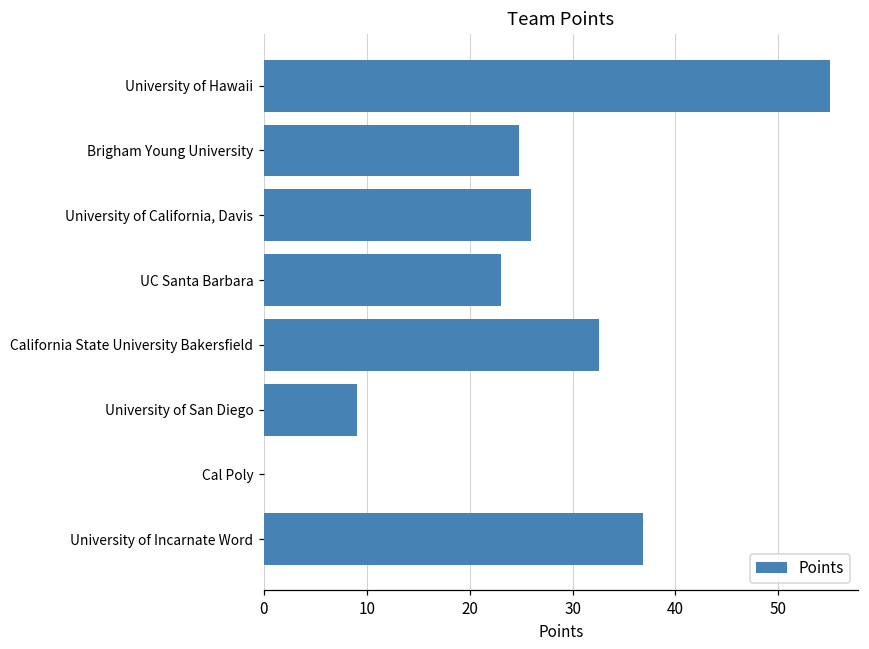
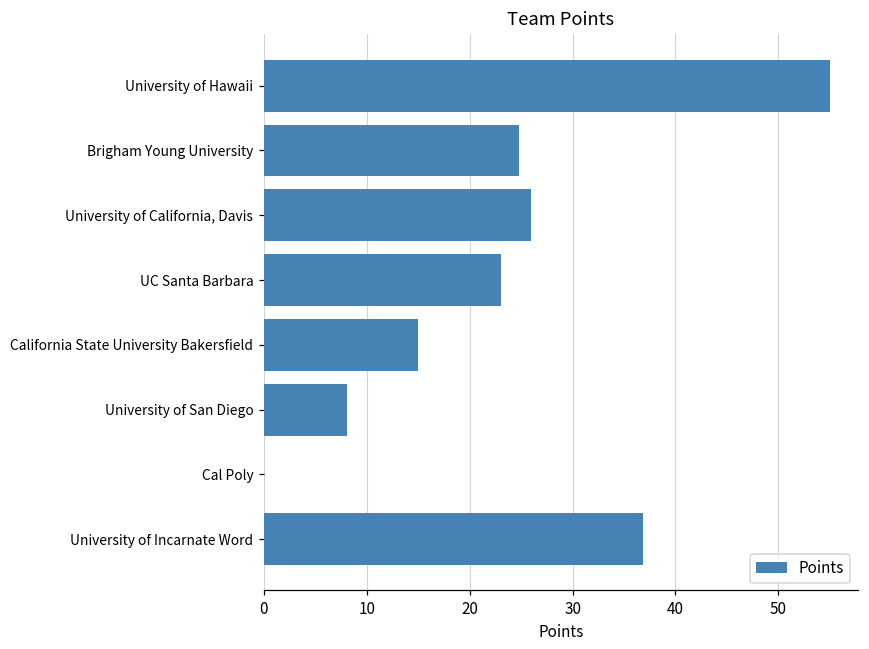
California State University Bakersfield: 33 -> 15
University of San Diego: 9 -> 8
